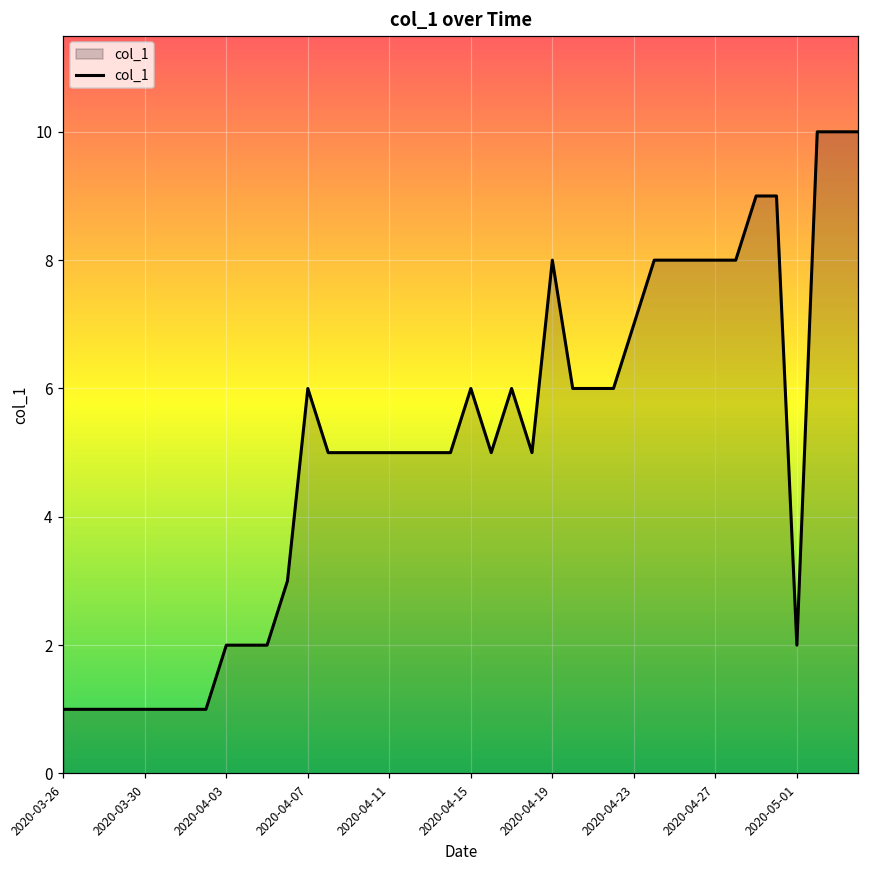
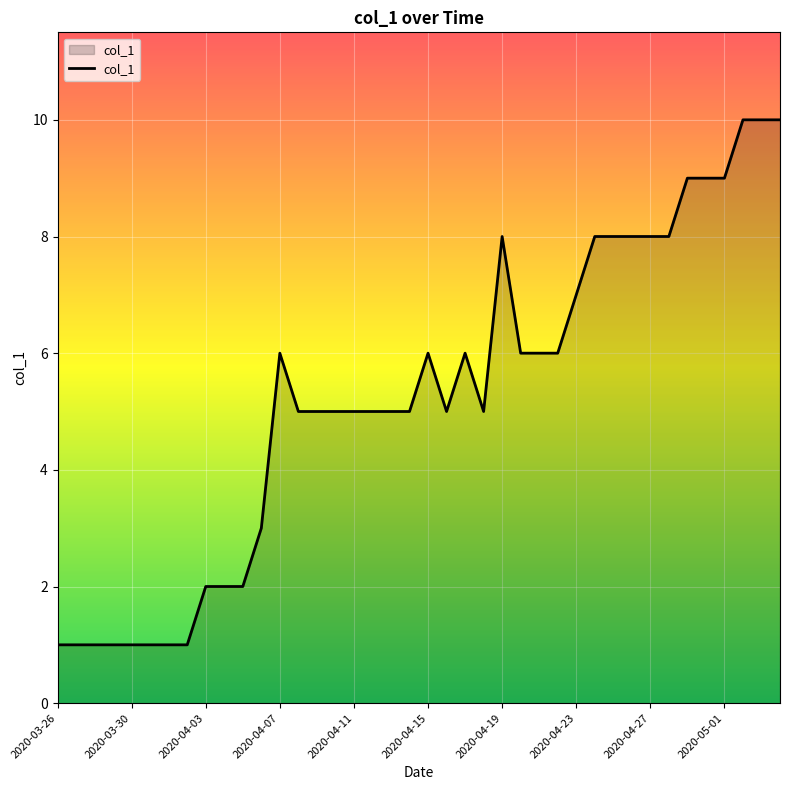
2020-05-01: 2 -> 9
